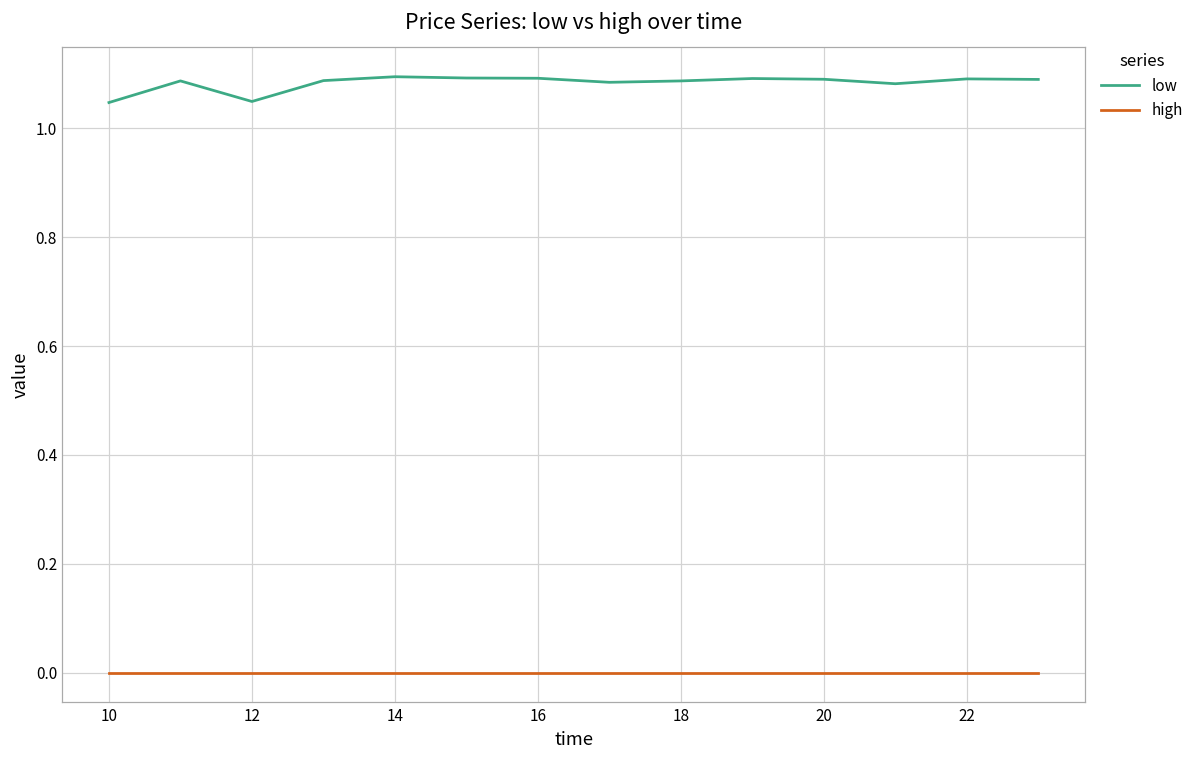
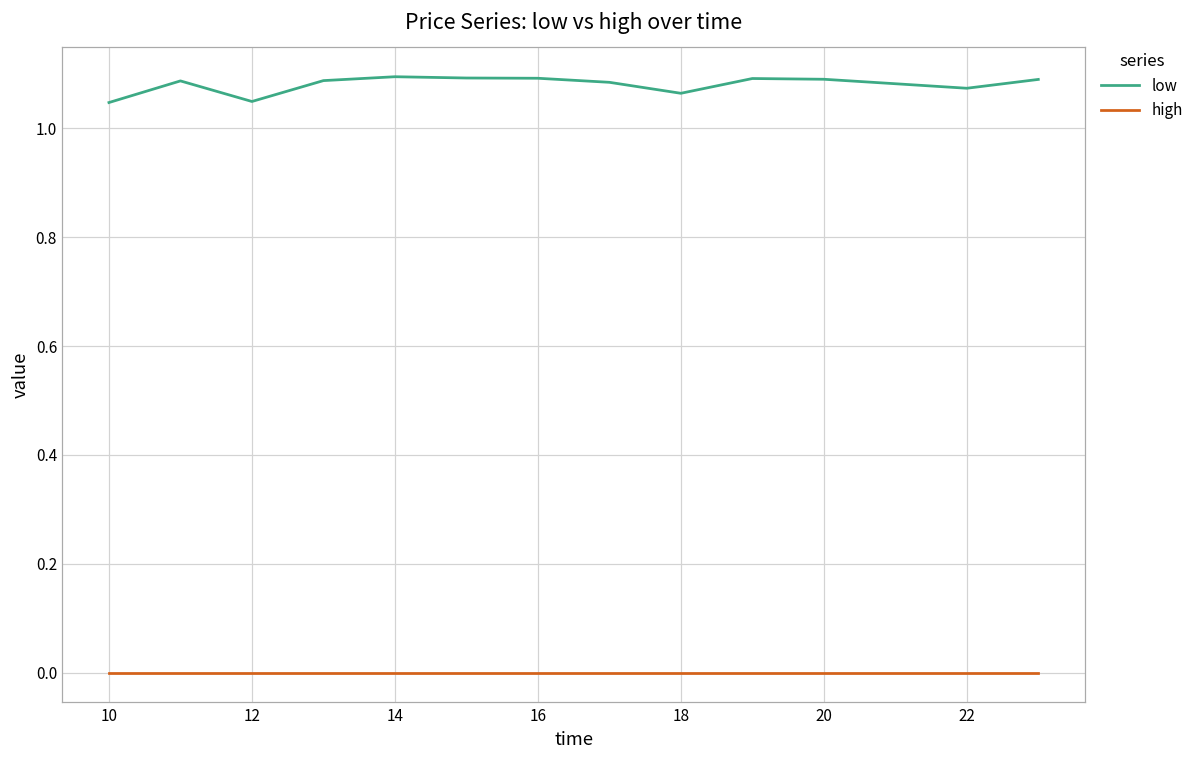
low, 18: 1.09 -> 1.06
low, 22: 1.09 -> 1.07
